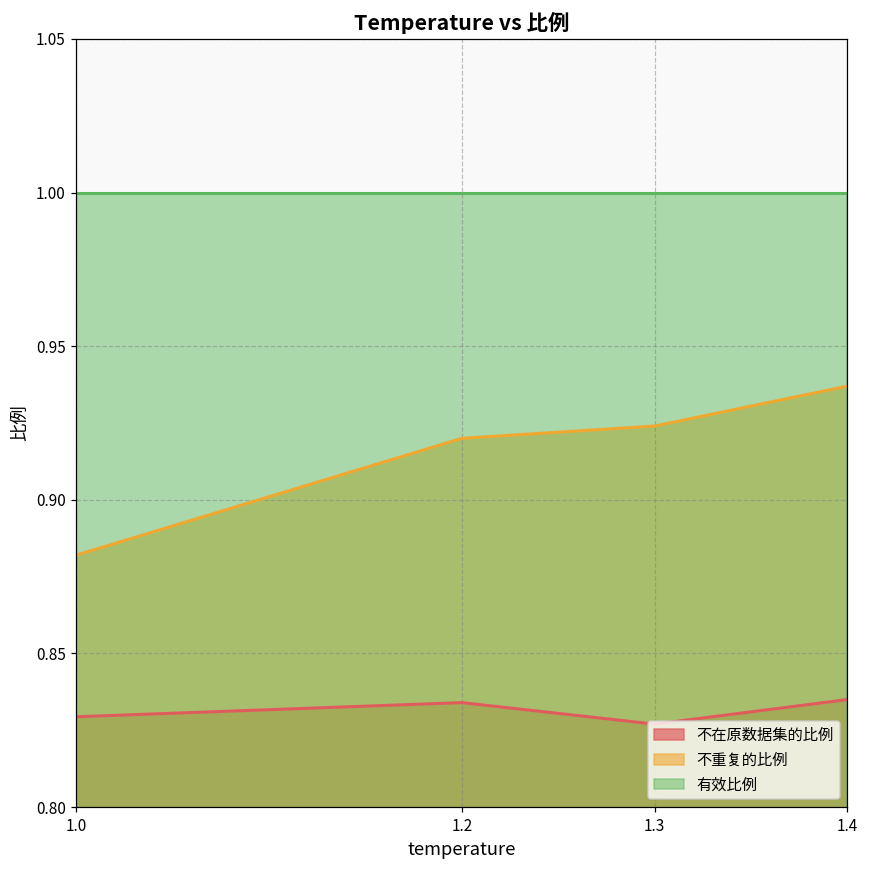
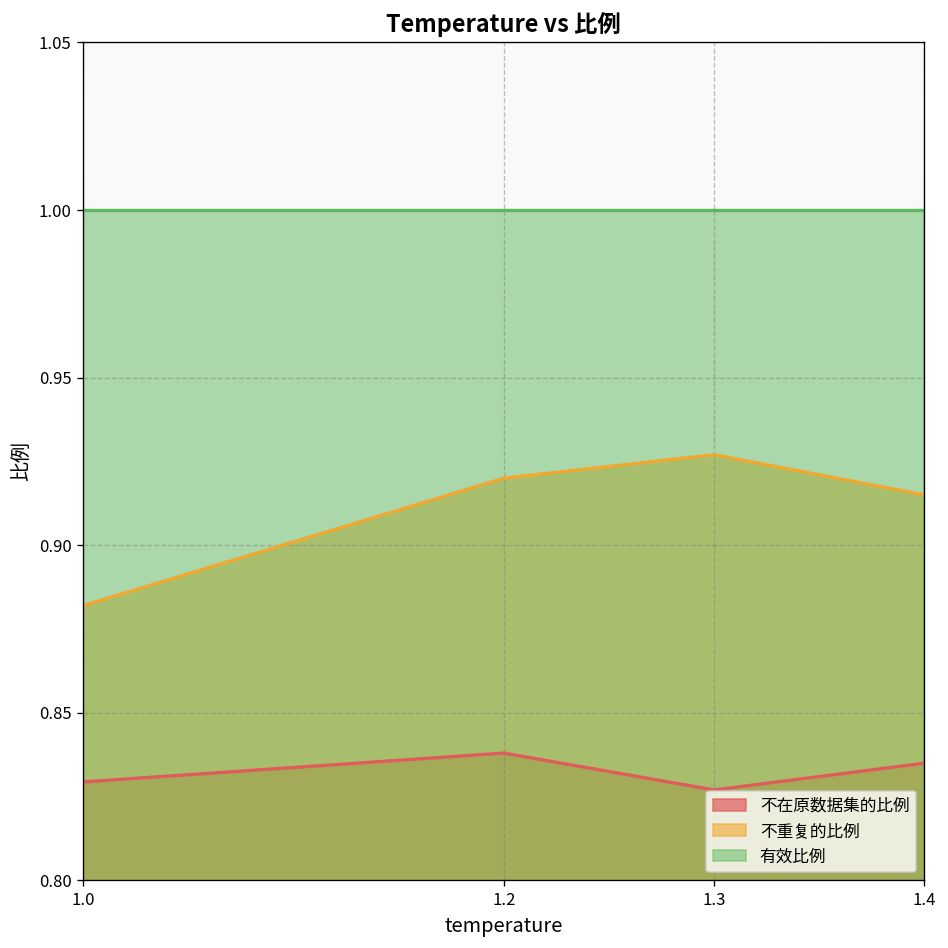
不在原数据集的比例, 1.2: 0.834 -> 0.838
不重复的比例, 1.3: 0.924 -> 0.927
不重复的比例, 1.4: 0.937 -> 0.915
